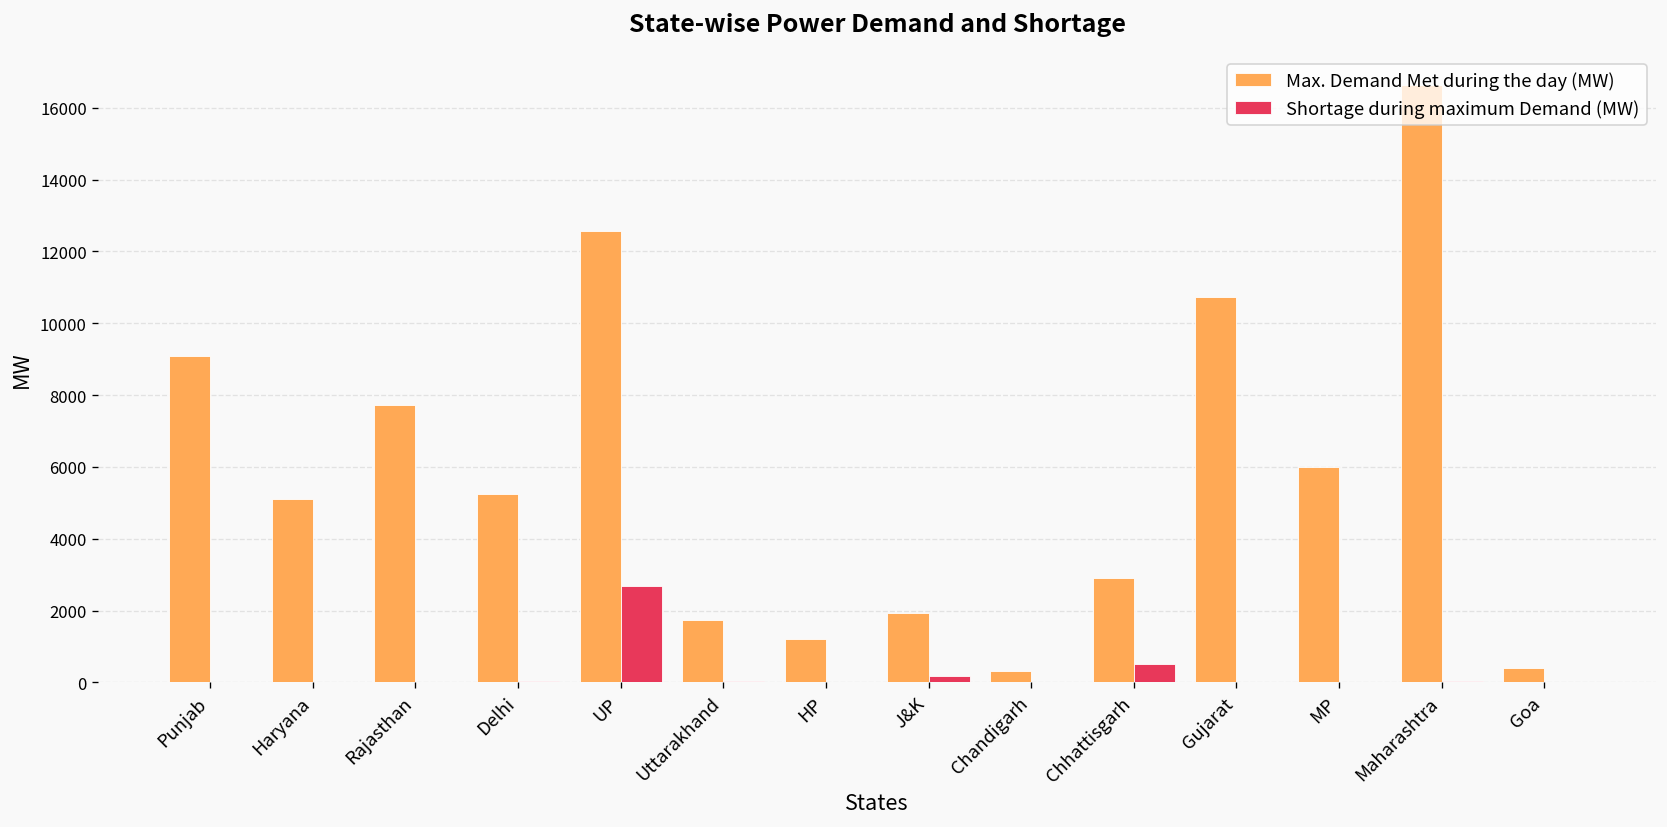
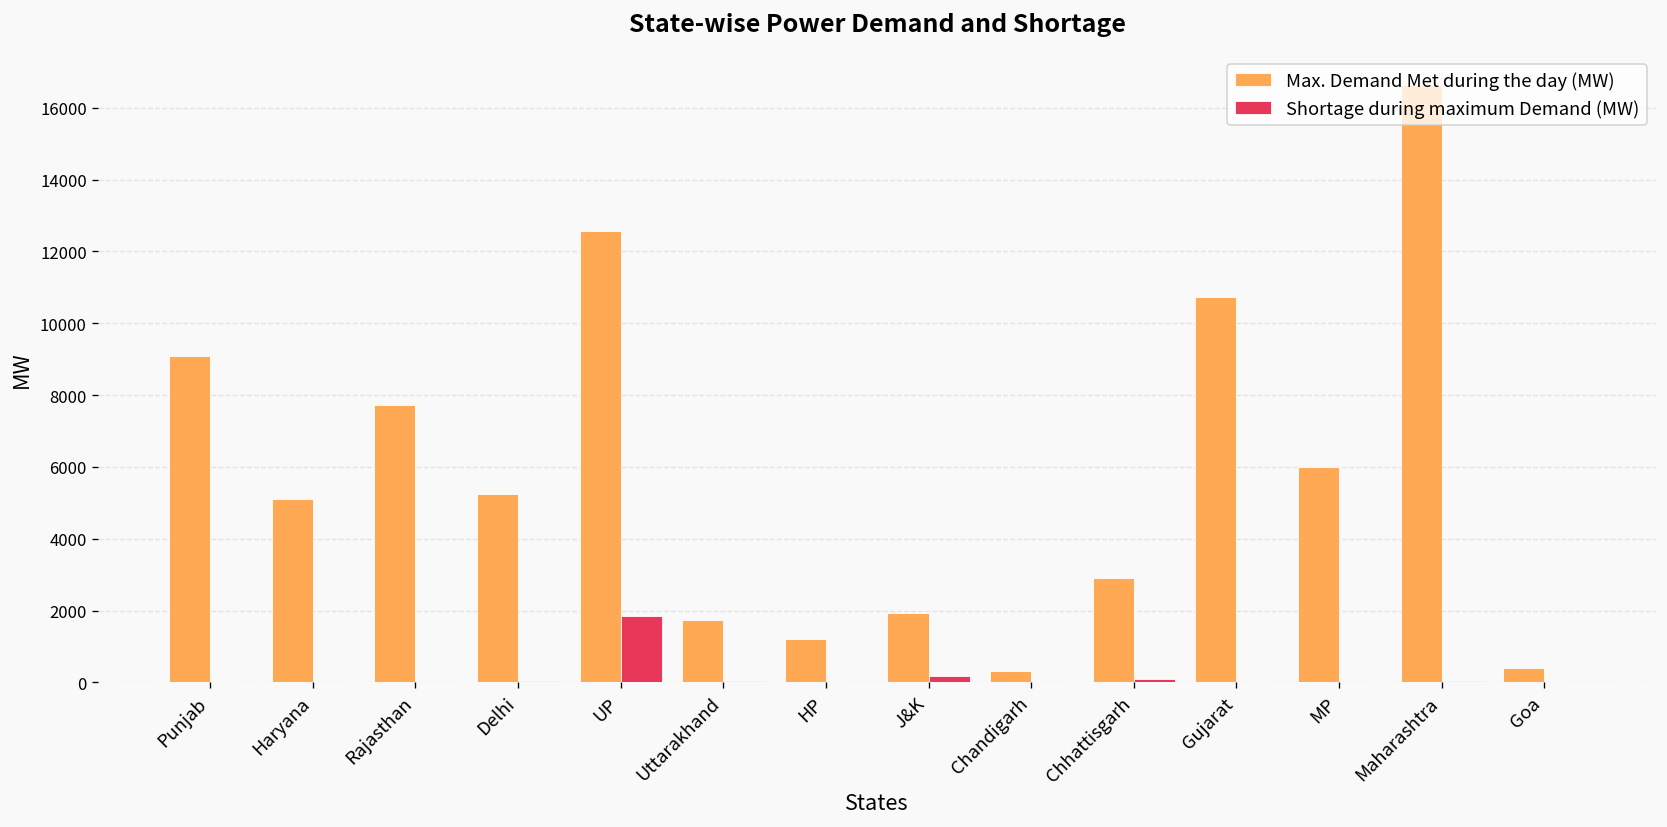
Shortage during maximum Demand (MW), UP: 2700 -> 1900
Shortage during maximum Demand (MW), Chhattisgarh: 500 -> 100
